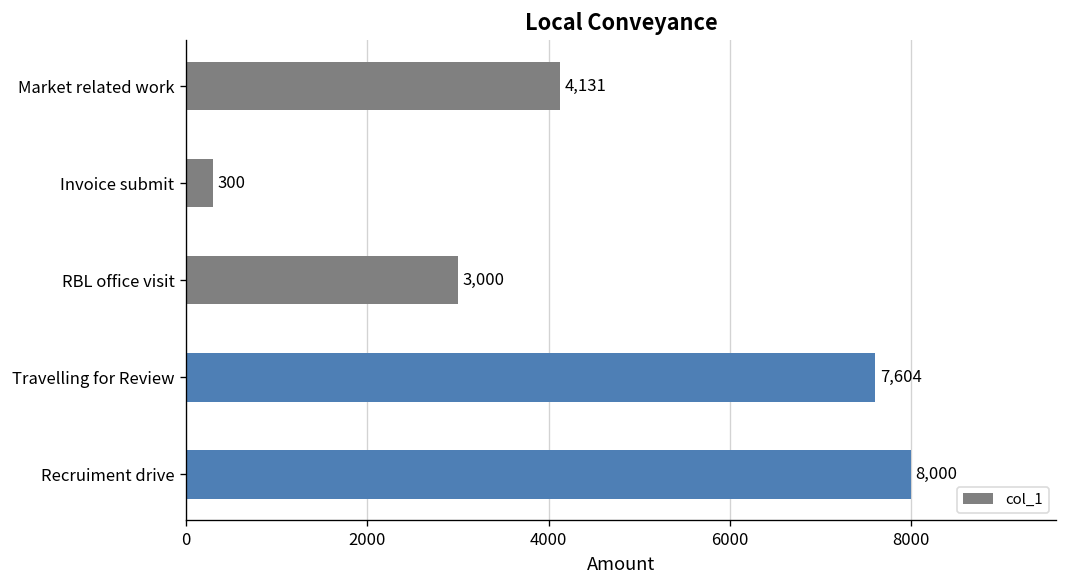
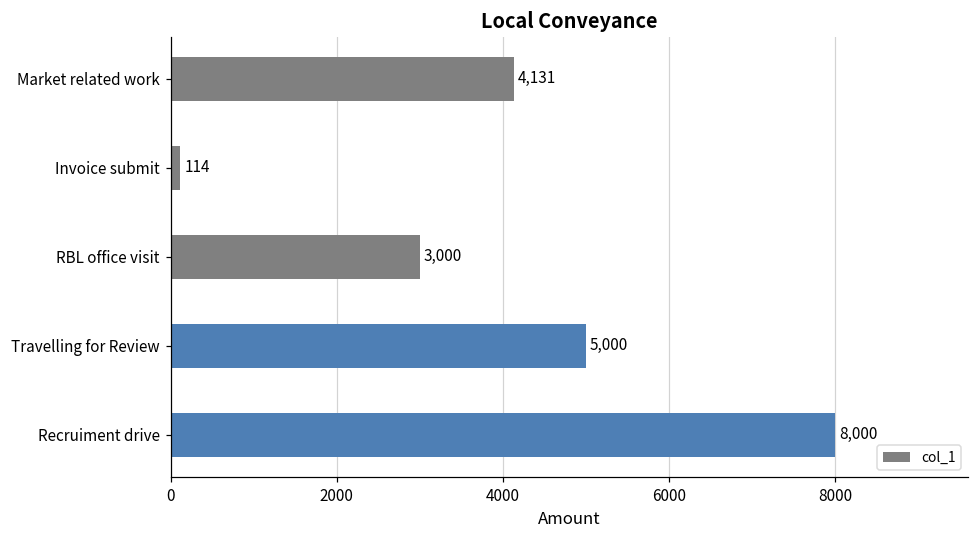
Invoice submit: 300 -> 114
Travelling for Review: 7,604 -> 5,000
